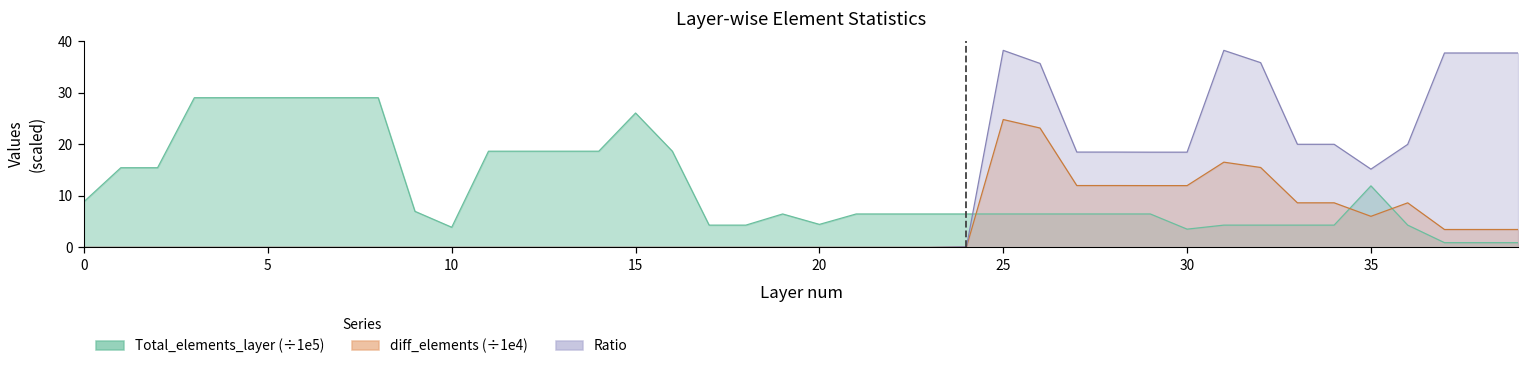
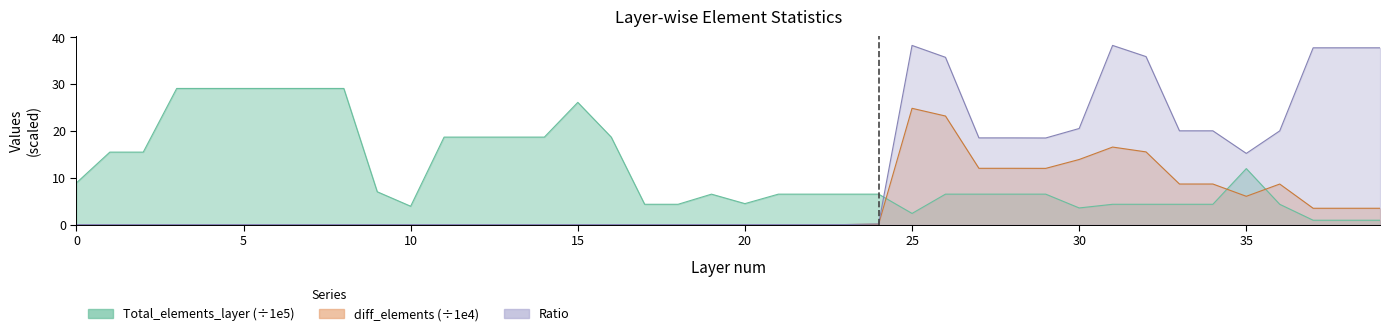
Total_elements_layer (÷1e5), 25: 6 -> 2
diff_elements (÷1e4), 30: 12 -> 14
Ratio, 30: 18 -> 20
